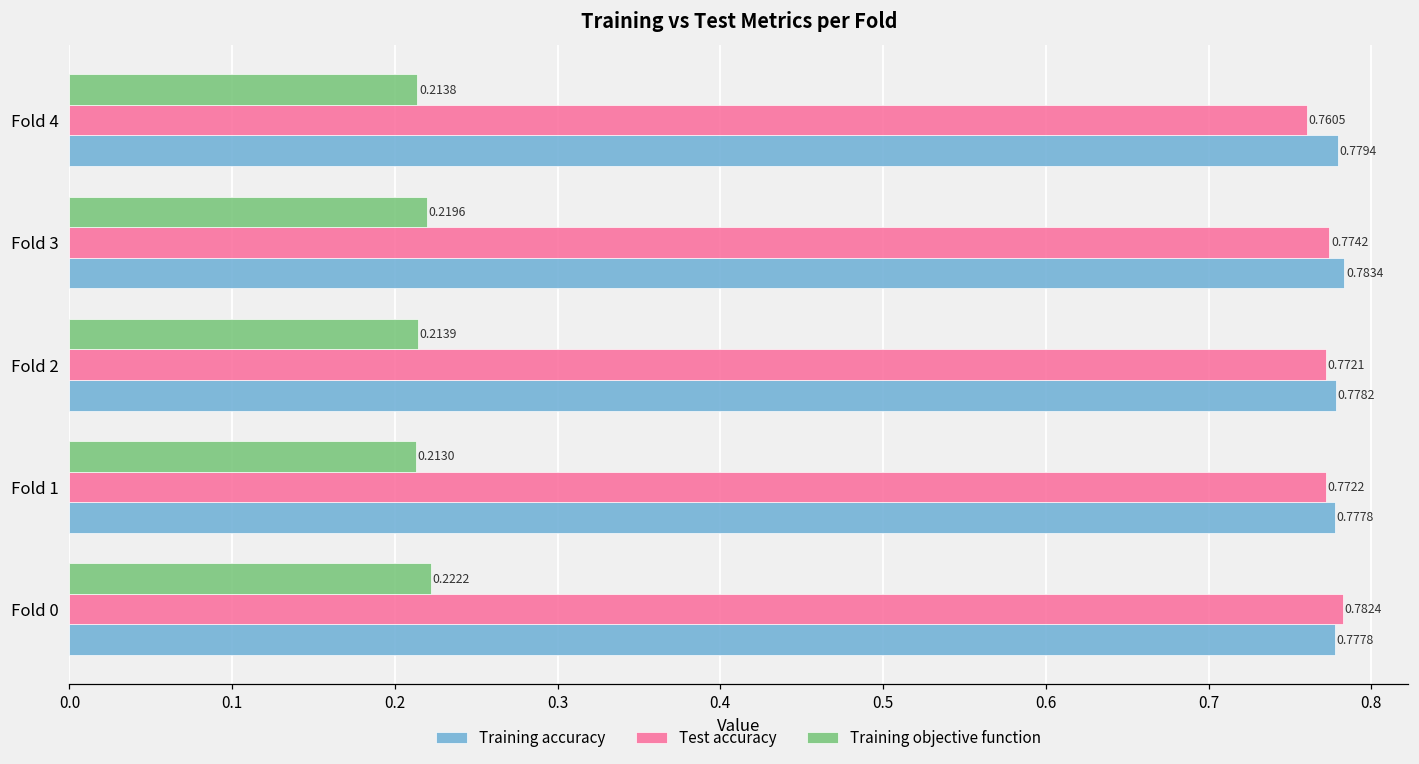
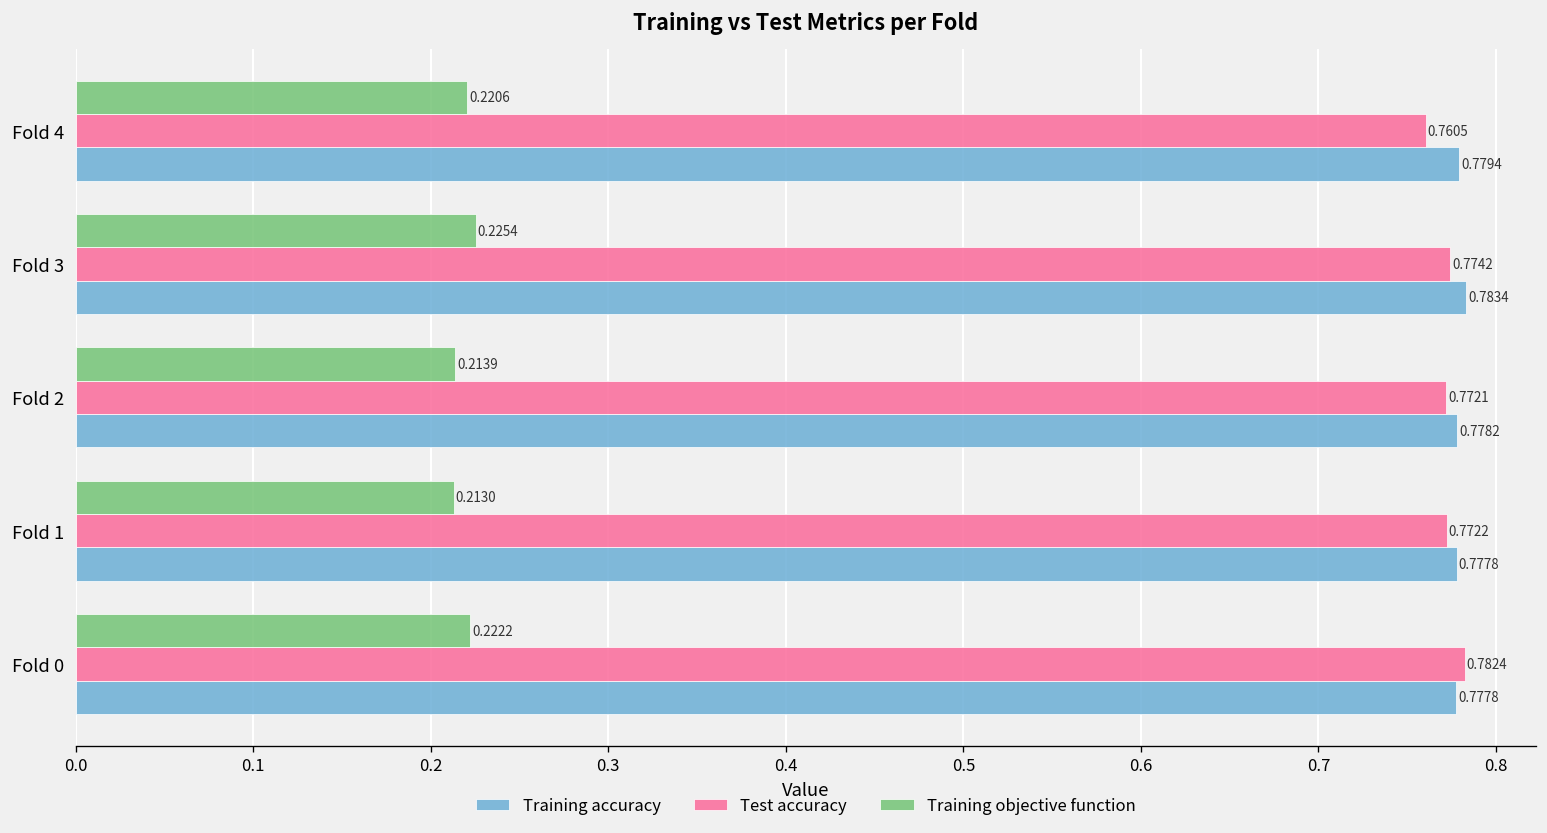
Training objective function, Fold 4: 0.2138 -> 0.2206
Training objective function, Fold 3: 0.2196 -> 0.2254
